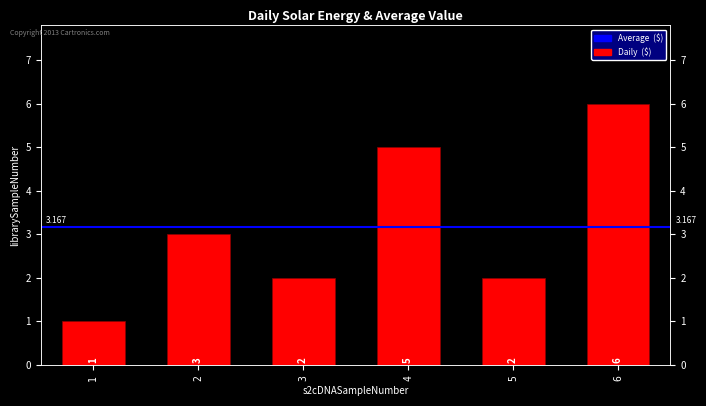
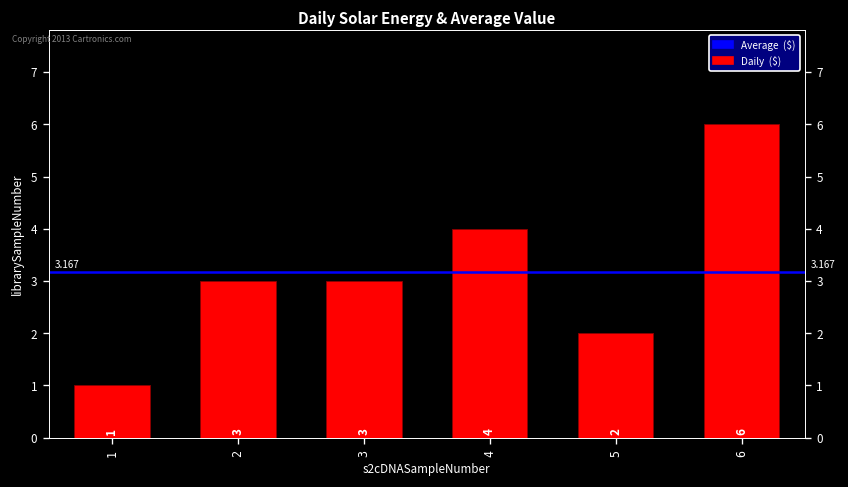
3: 2 -> 3
4: 5 -> 4
